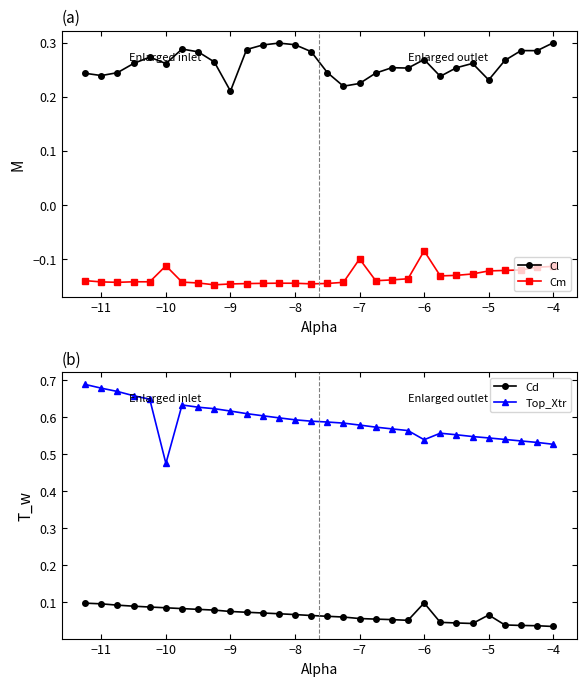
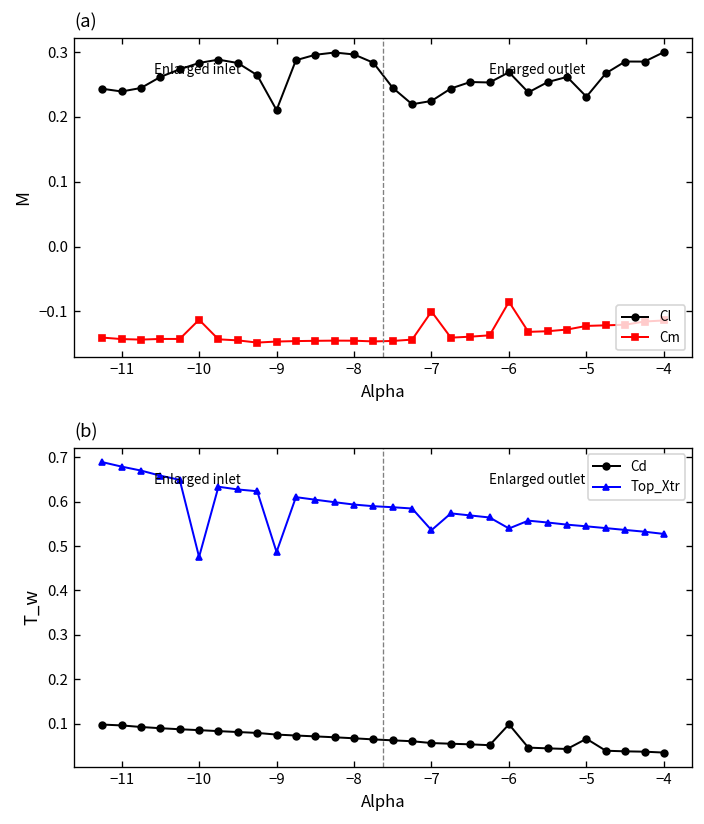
(a), Cl, −10: 0.26 -> 0.28
(b), Top_Xtr, −9: 0.62 -> 0.49
(b), Top_Xtr, −7: 0.58 -> 0.54
